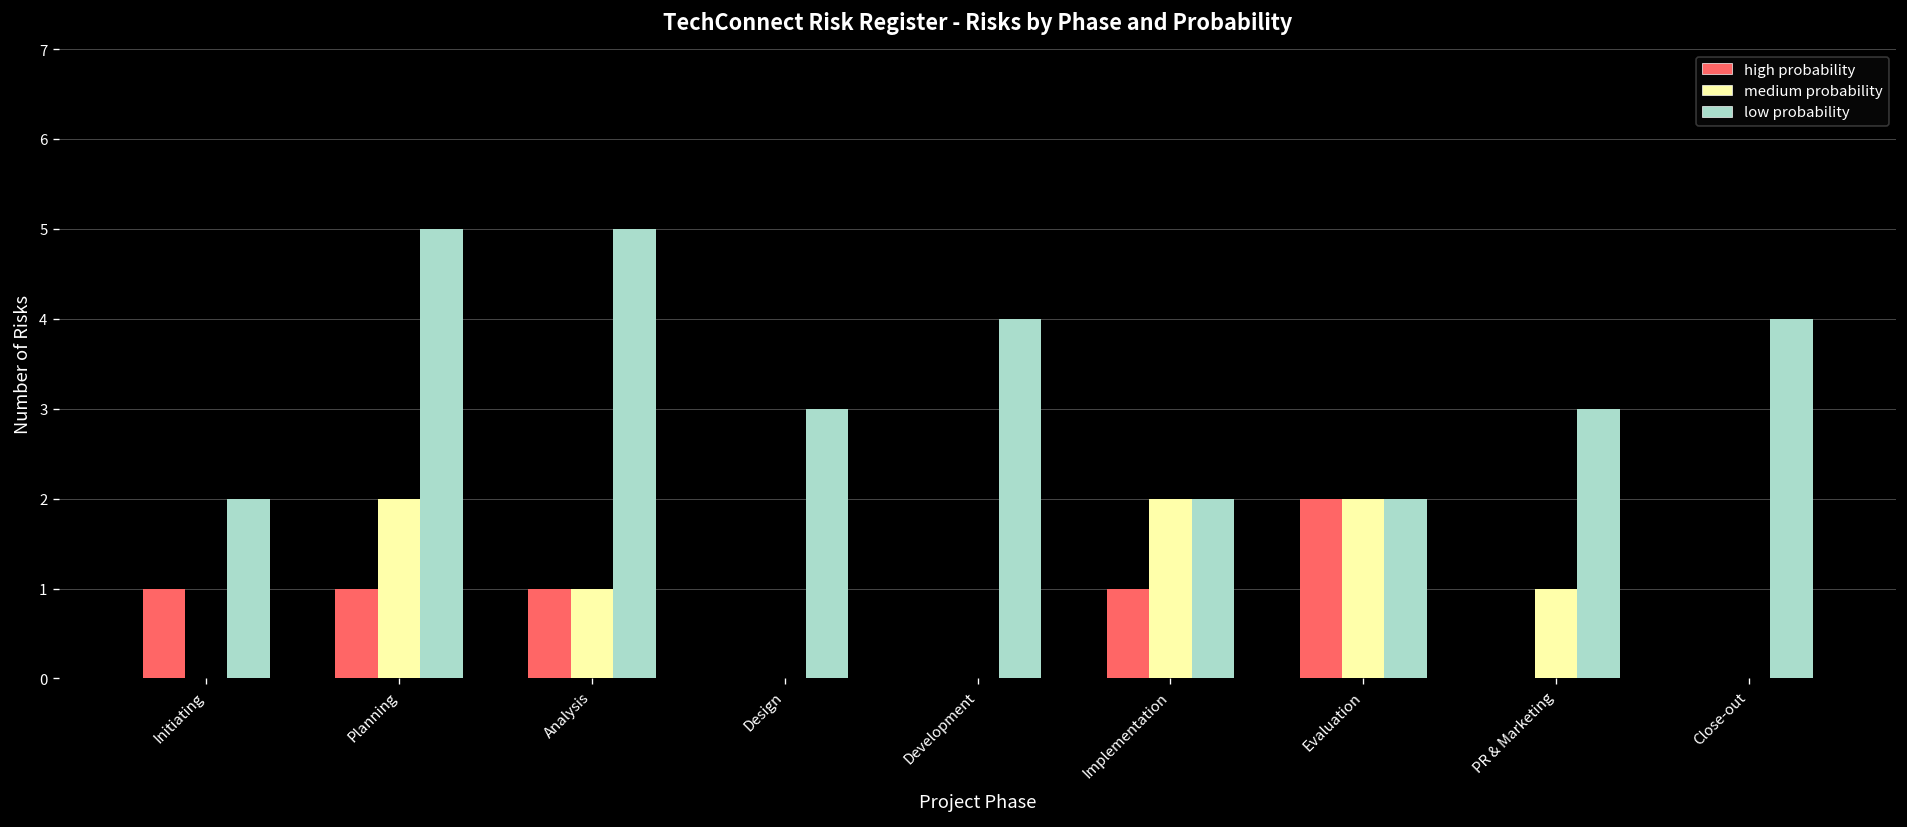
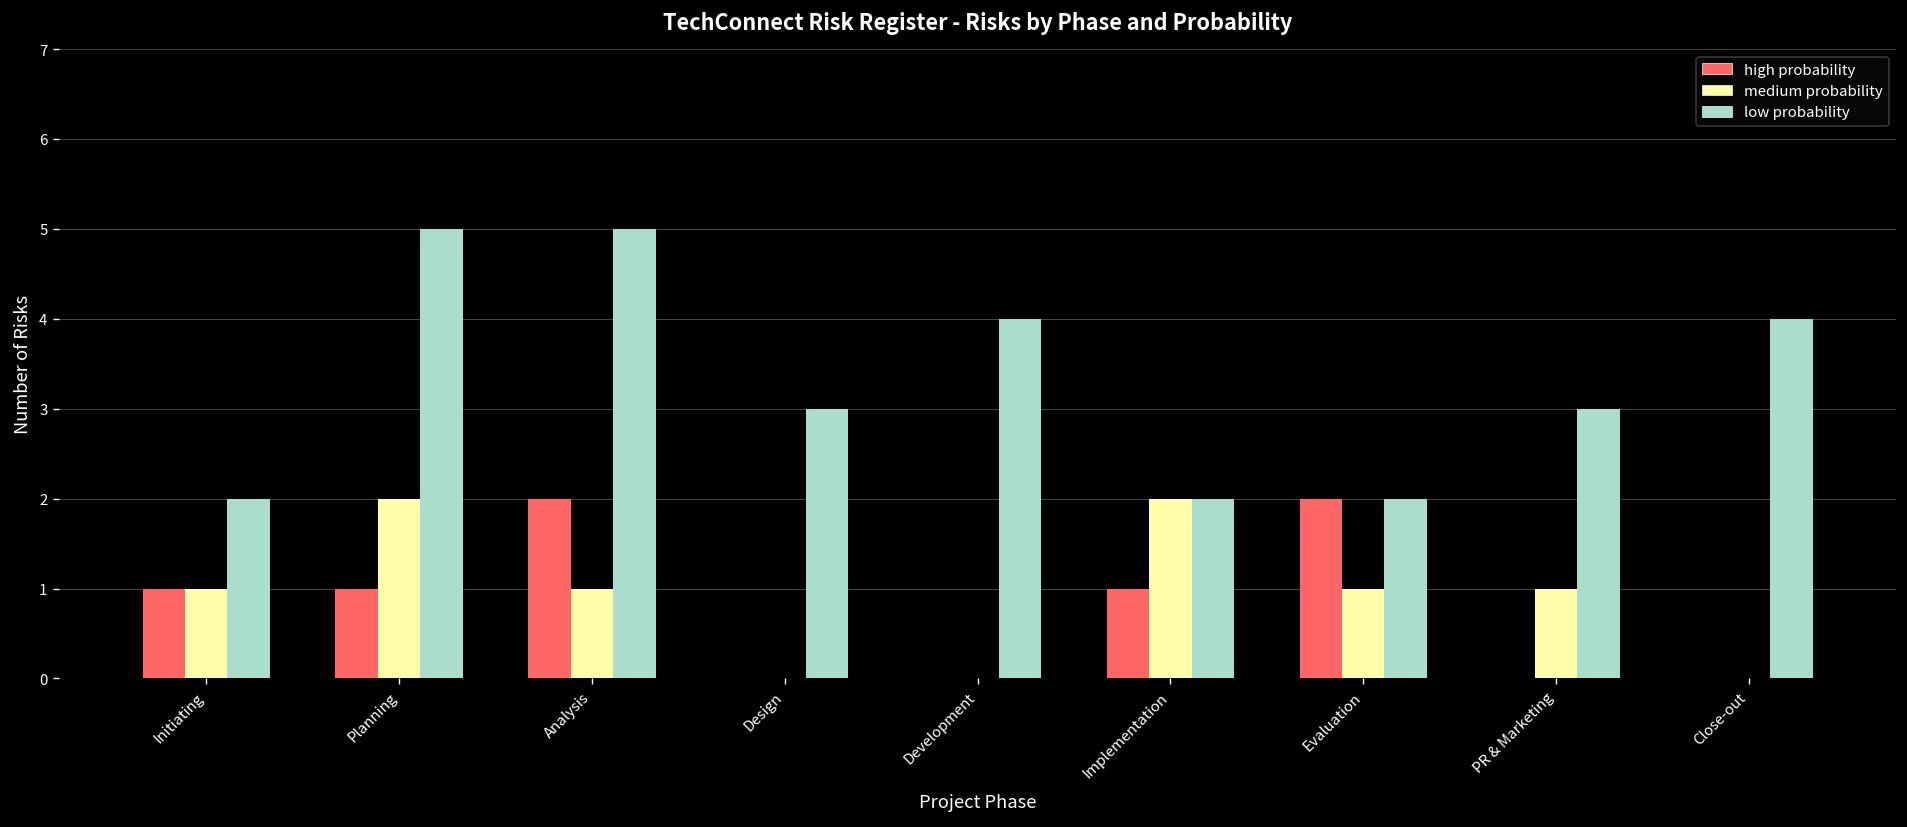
medium probability, Initiating: 0 -> 1
high probability, Analysis: 1 -> 2
medium probability, Evaluation: 2 -> 1
